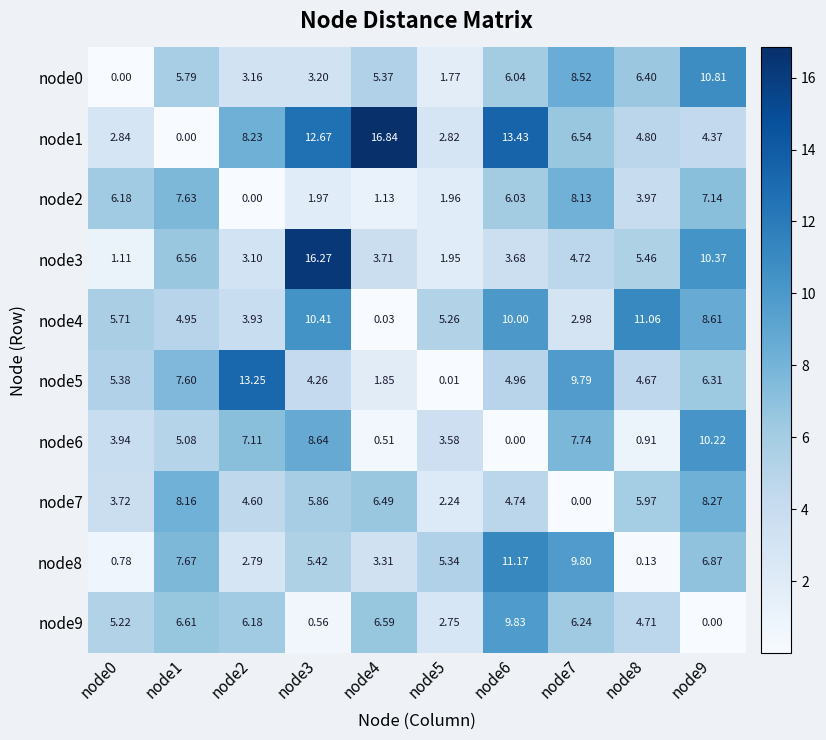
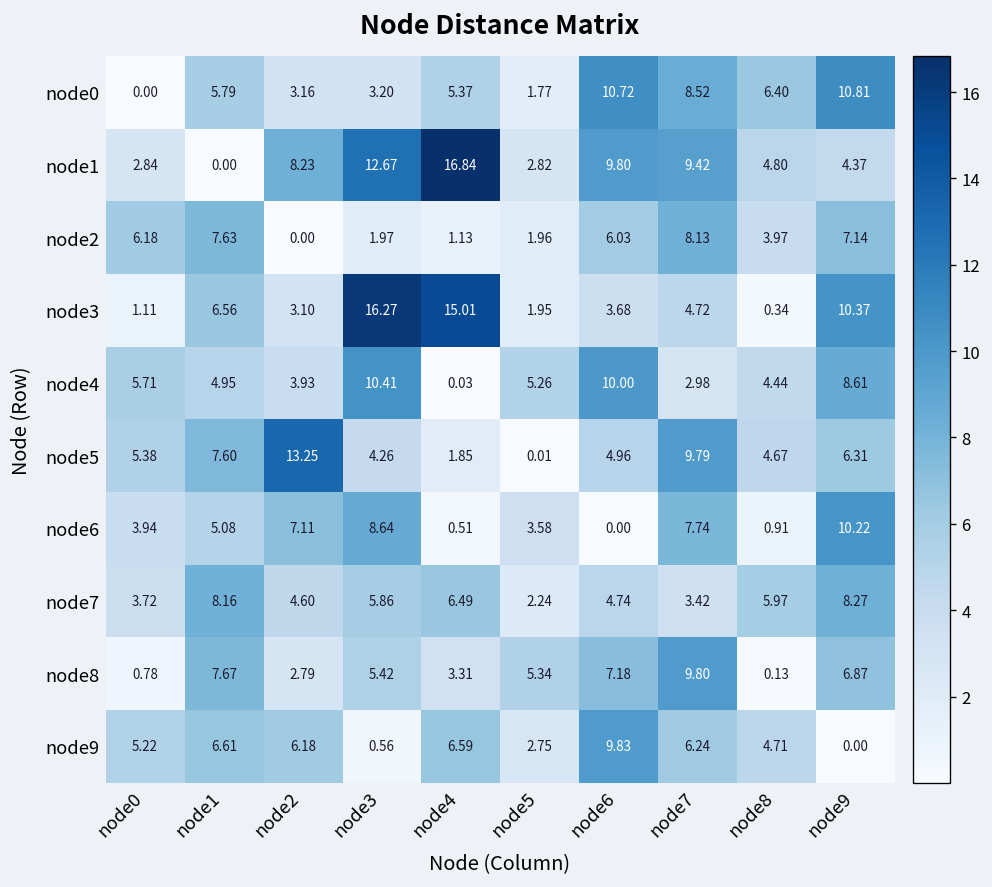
node0, node6: 6.04 -> 10.72
node1, node6: 13.43 -> 9.80
node1, node7: 6.54 -> 9.42
node3, node4: 3.71 -> 15.01
node3, node8: 5.46 -> 0.34
node4, node8: 11.06 -> 4.44
node7, node7: 0.00 -> 3.42
node8, node6: 11.17 -> 7.18
